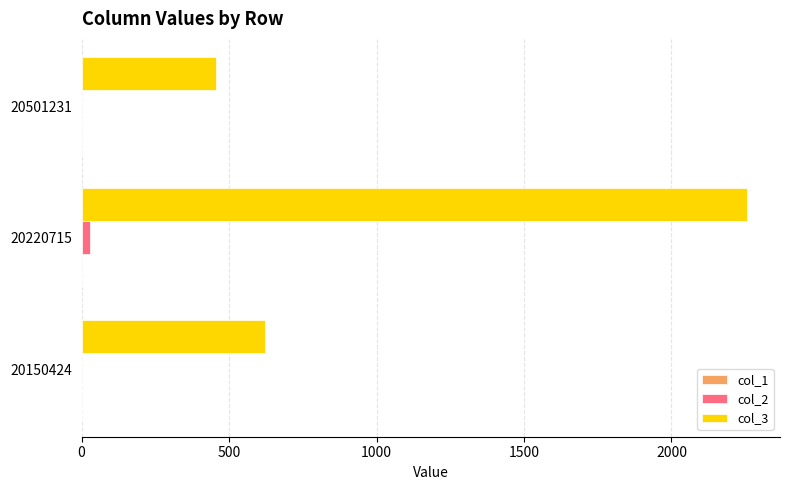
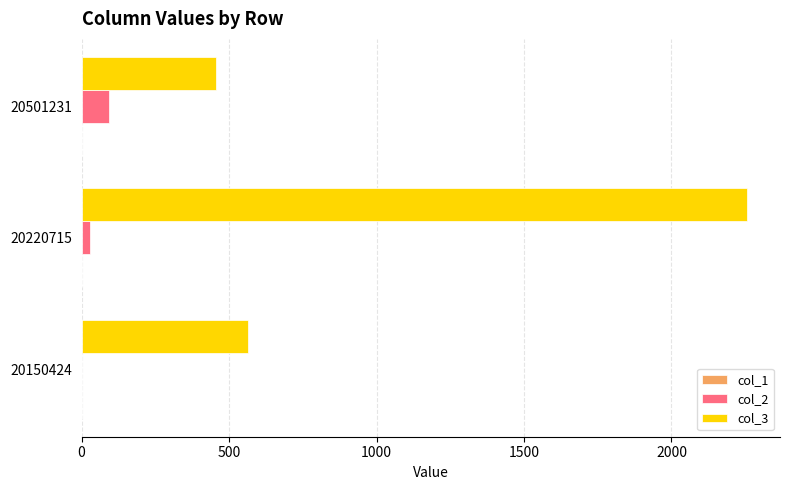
col_2, 20501231: 0 -> 90
col_3, 20150424: 620 -> 570
